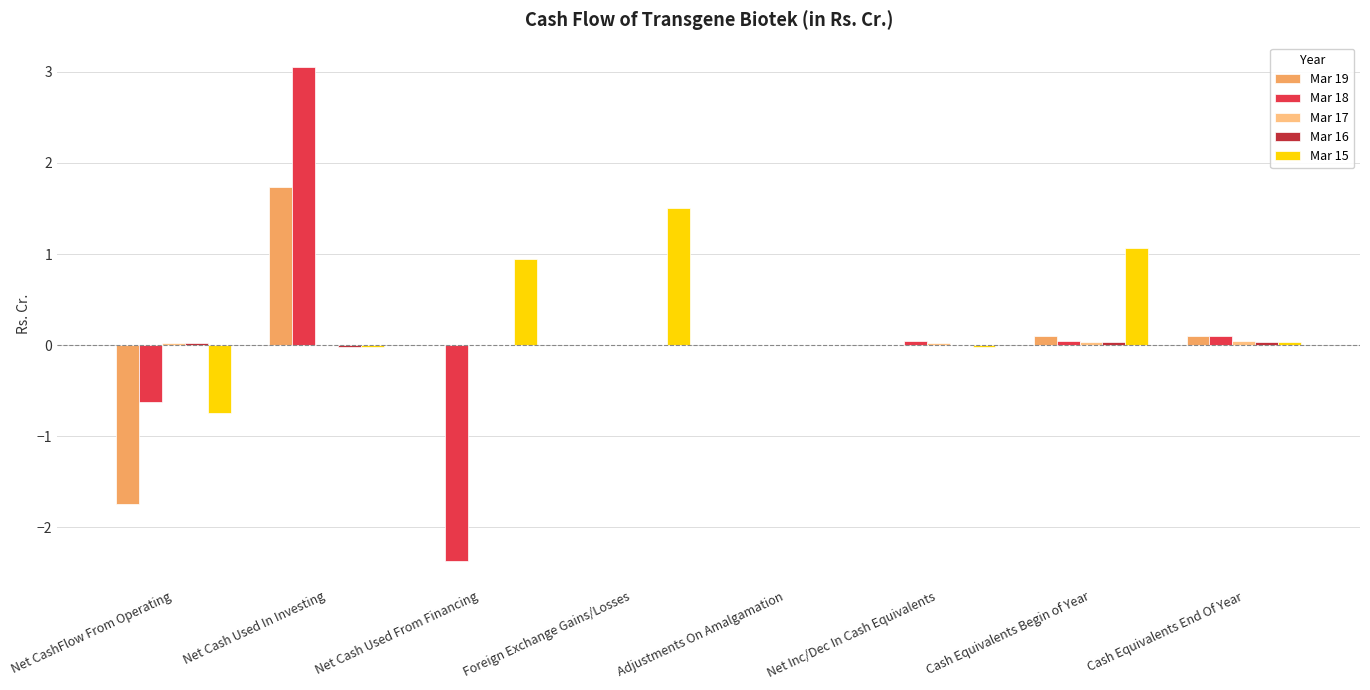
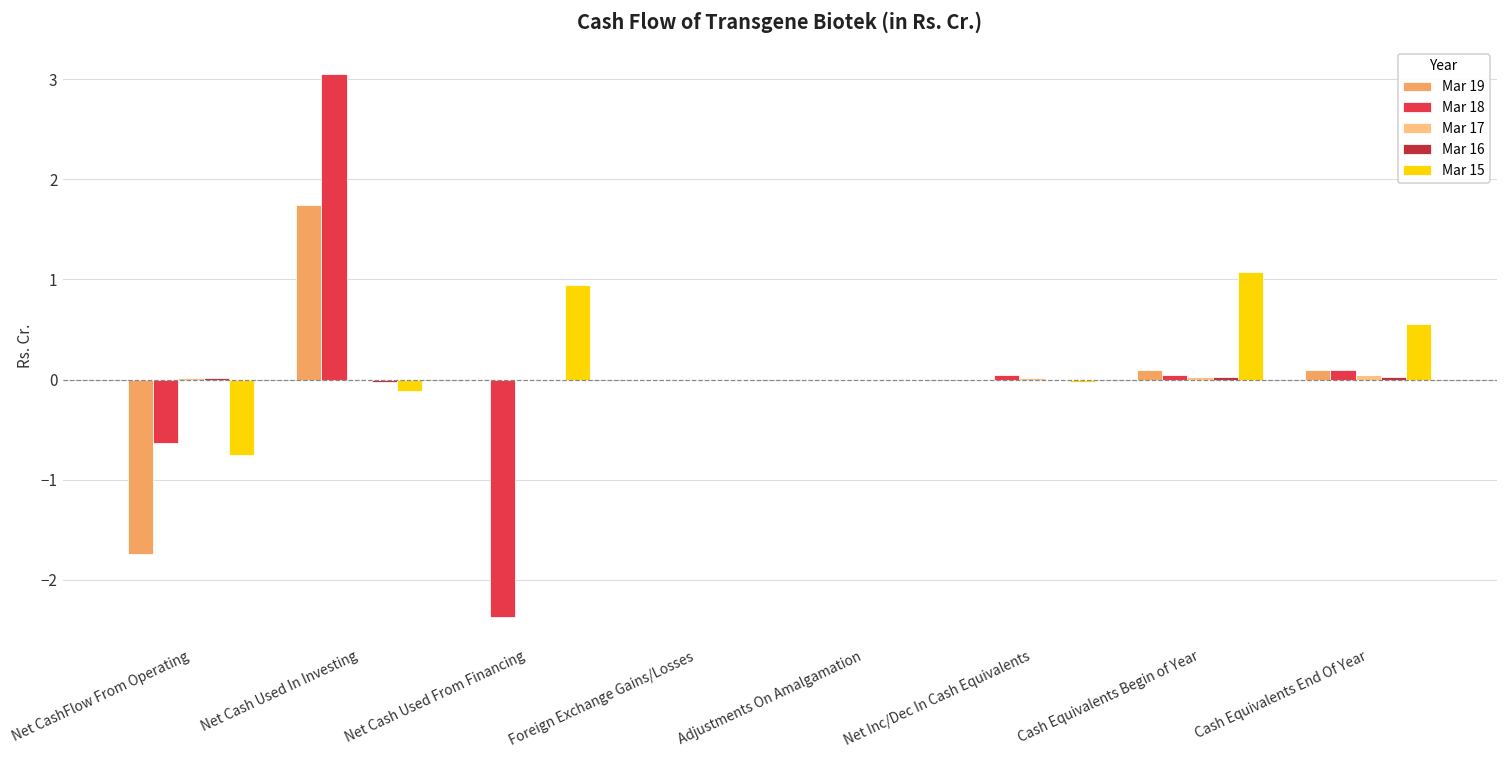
Mar 15, Net Cash Used In Investing: 0.0 -> -0.1
Mar 15, Foreign Exchange Gains/Losses: 1.5 -> 0.0
Mar 15, Cash Equivalents End Of Year: 0.0 -> 0.6
